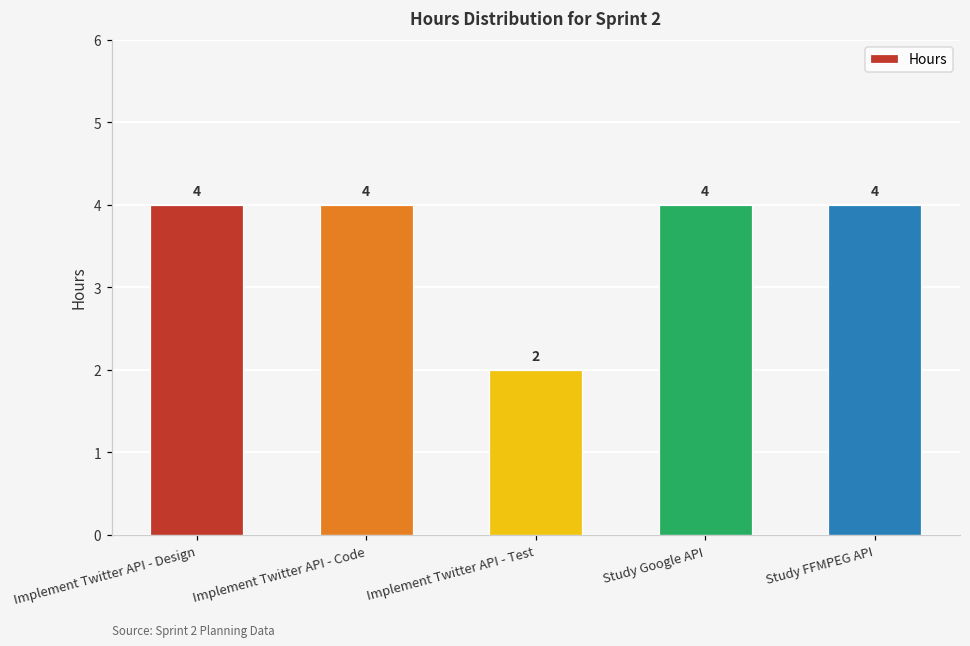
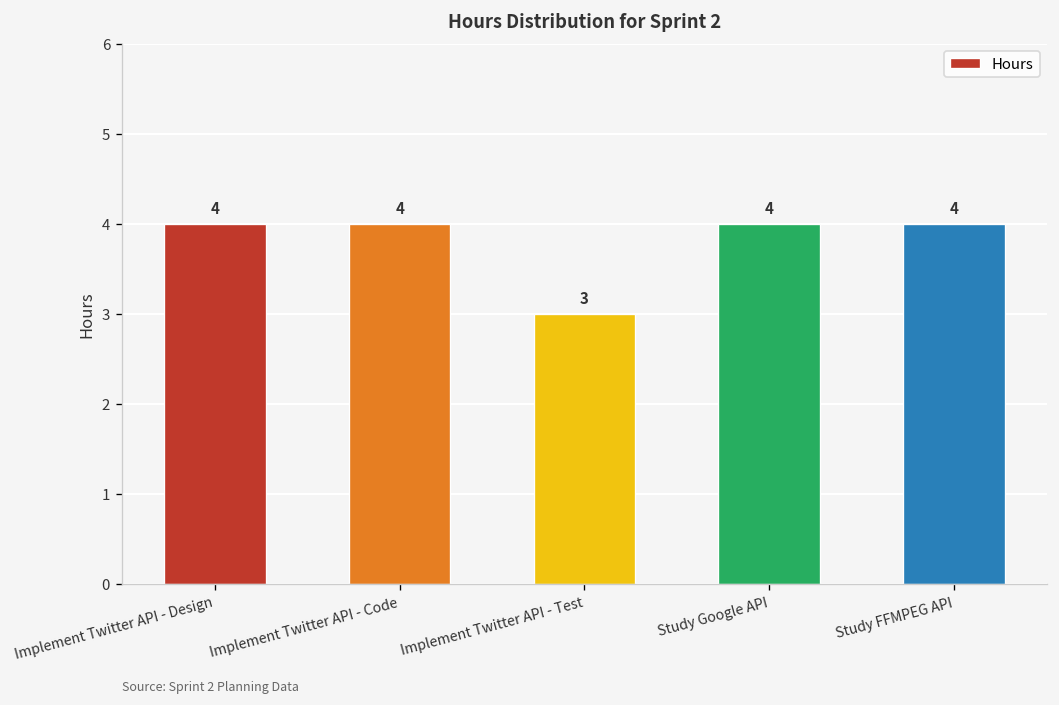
Implement Twitter API - Test: 2 -> 3
